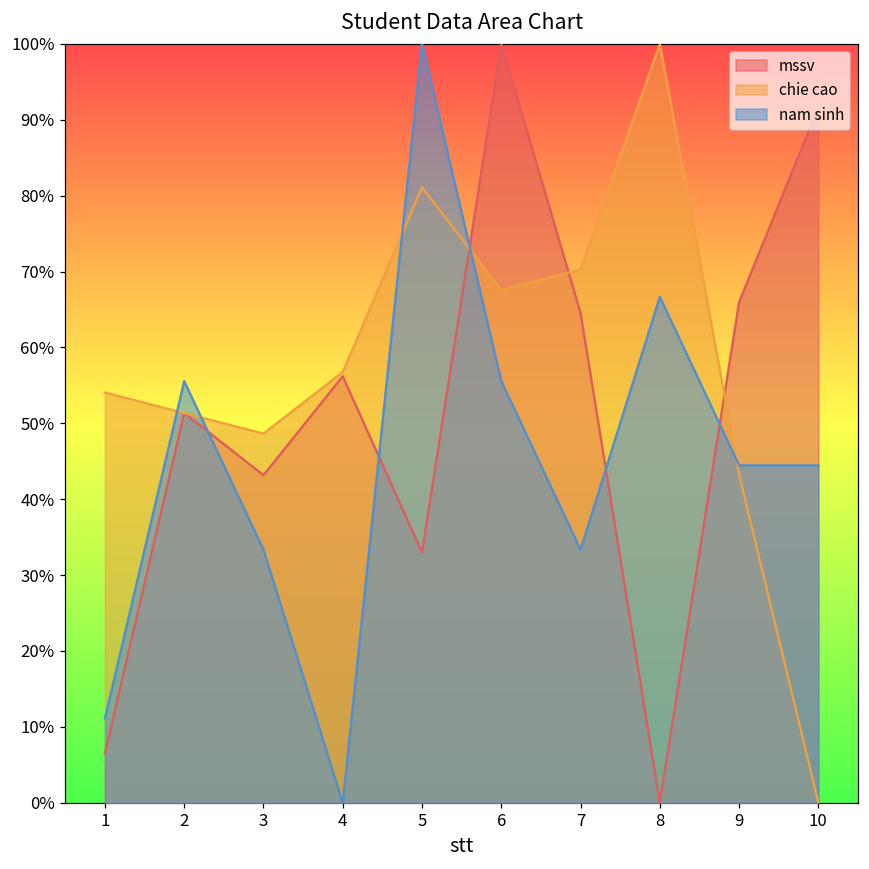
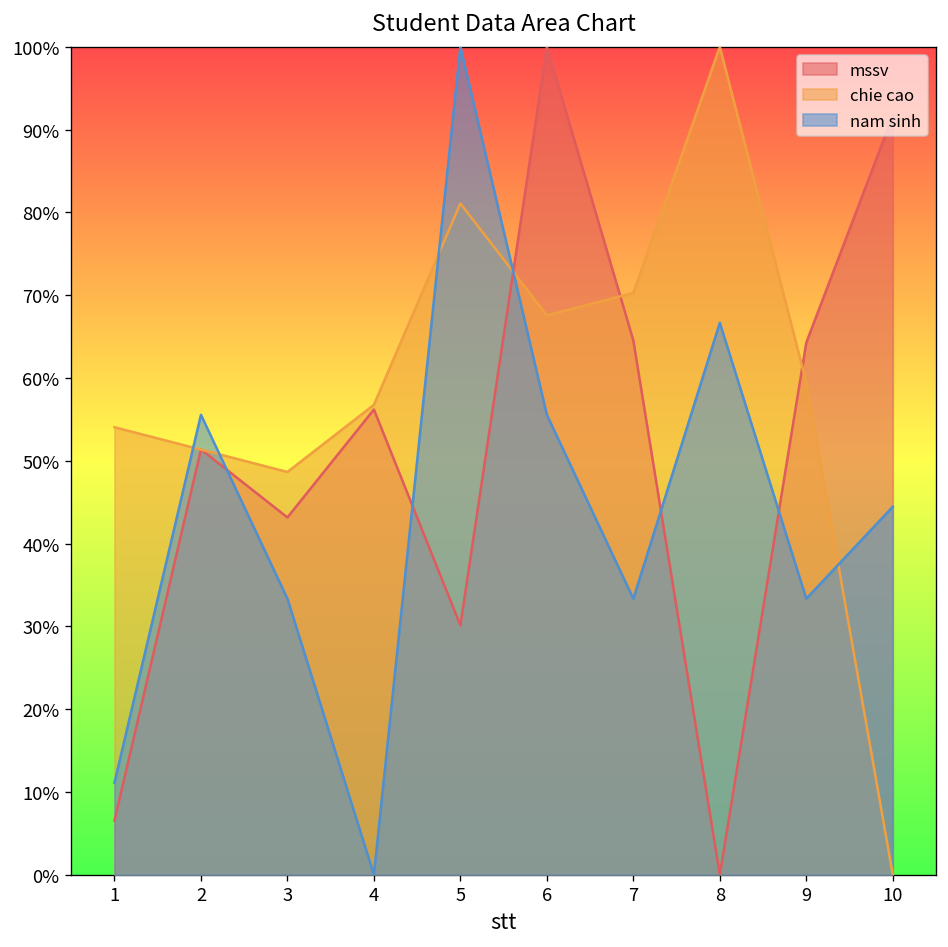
mssv, 5: 33% -> 30%
mssv, 9: 66% -> 64%
chie cao, 9: 43% -> 59%
nam sinh, 9: 44% -> 33%
